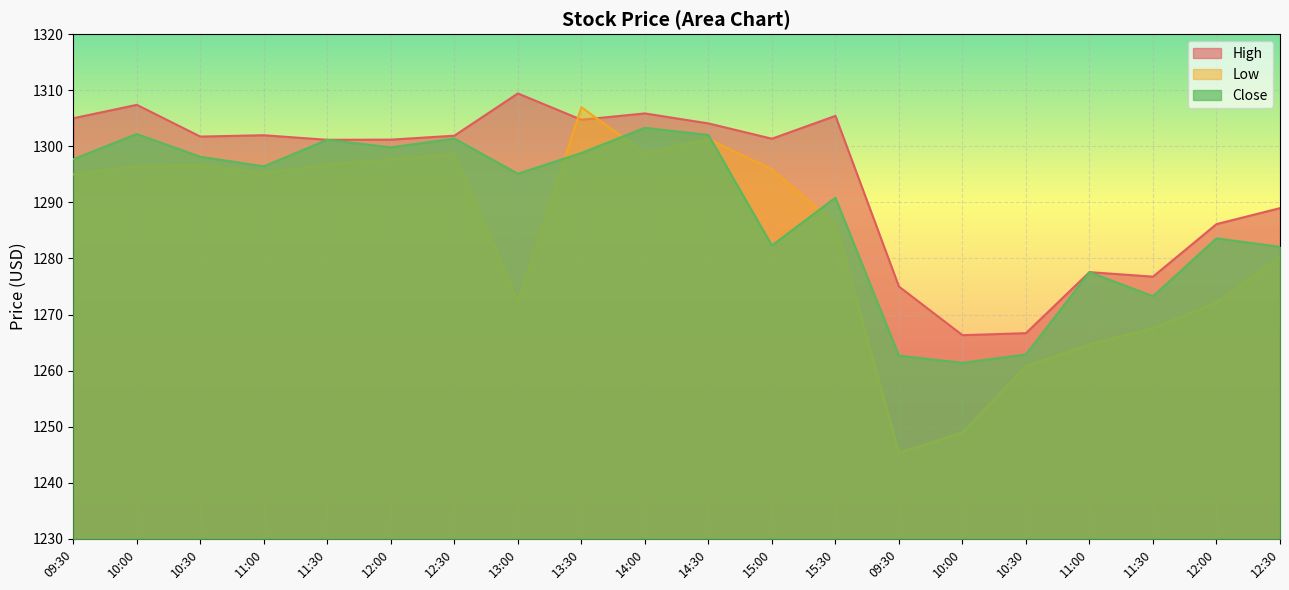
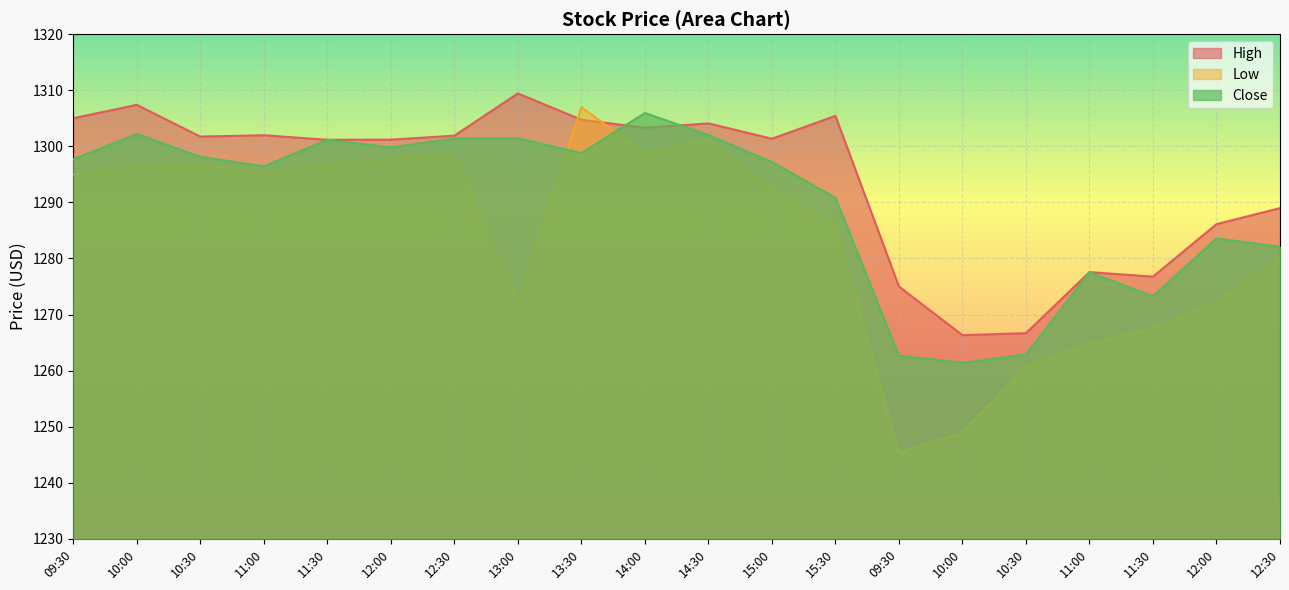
Close, 13:00: 1295 -> 1301
High, 14:00: 1306 -> 1303
Close, 14:00: 1303 -> 1306
Low, 15:00: 1296 -> 1292
Close, 15:00: 1282 -> 1297
